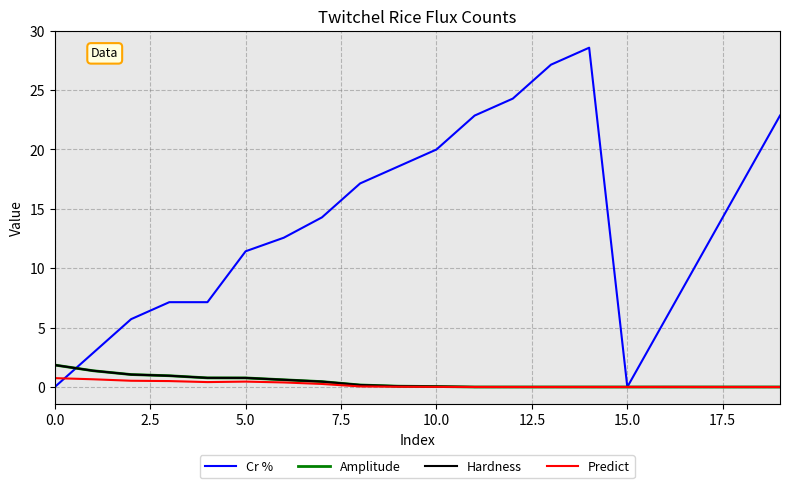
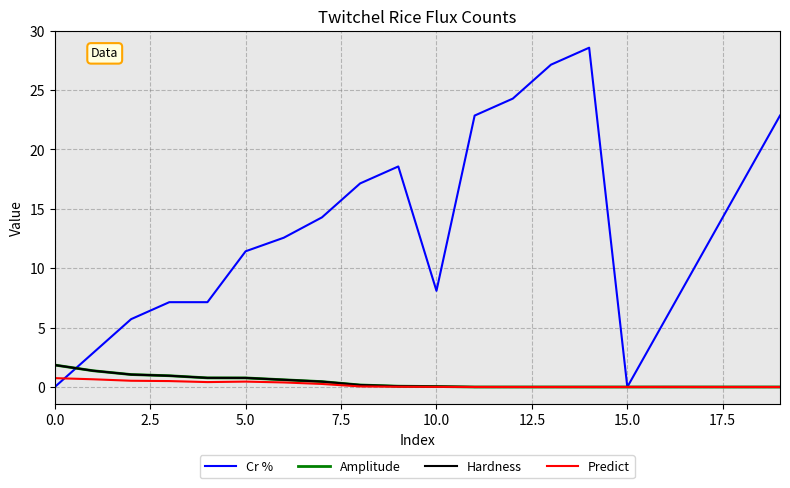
Cr %, 10.0: 20.0 -> 8.1
